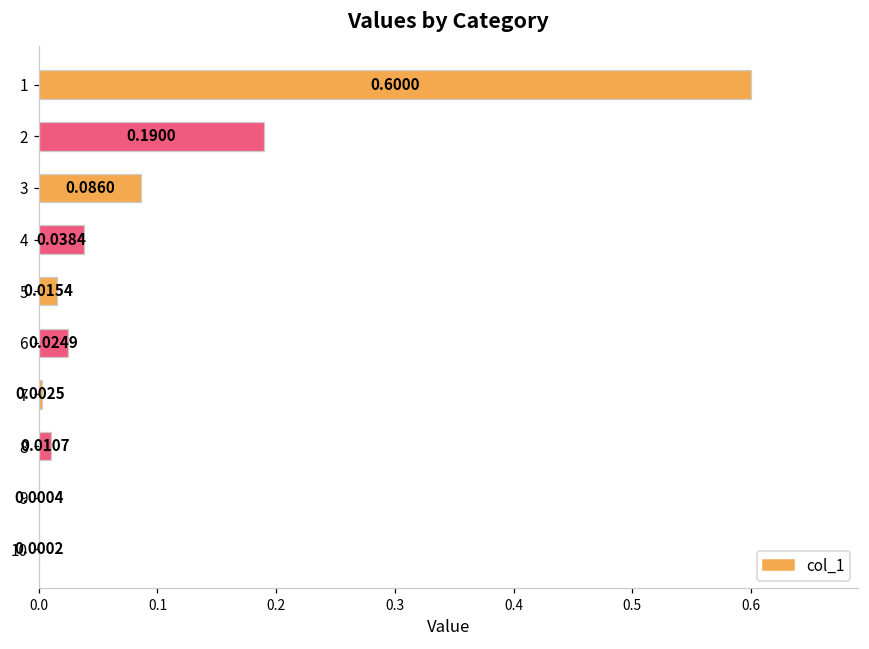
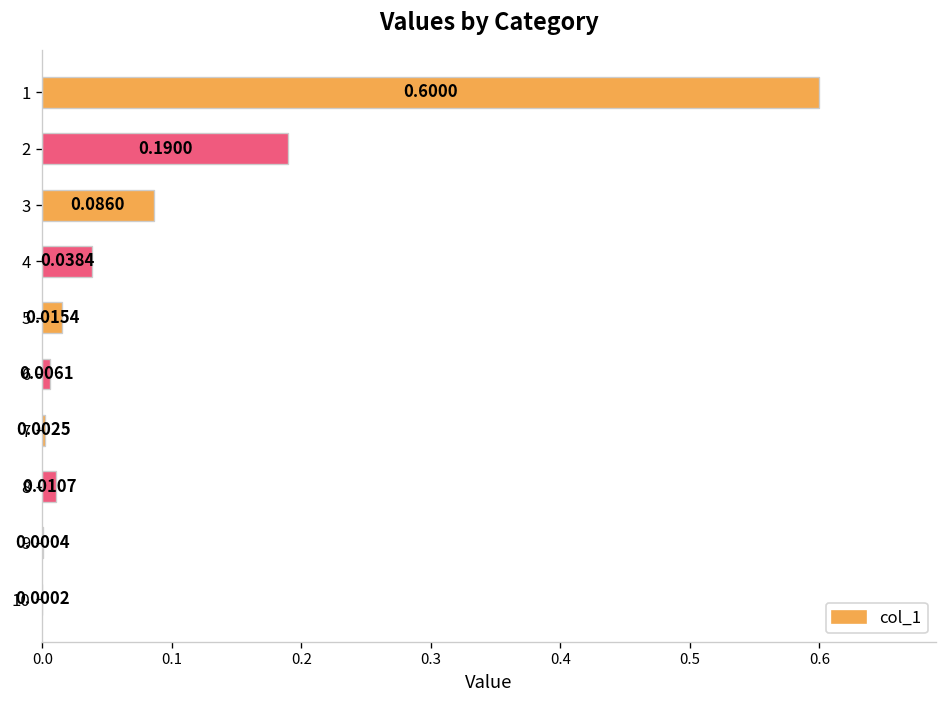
6: 0.0249 -> 0.0061
